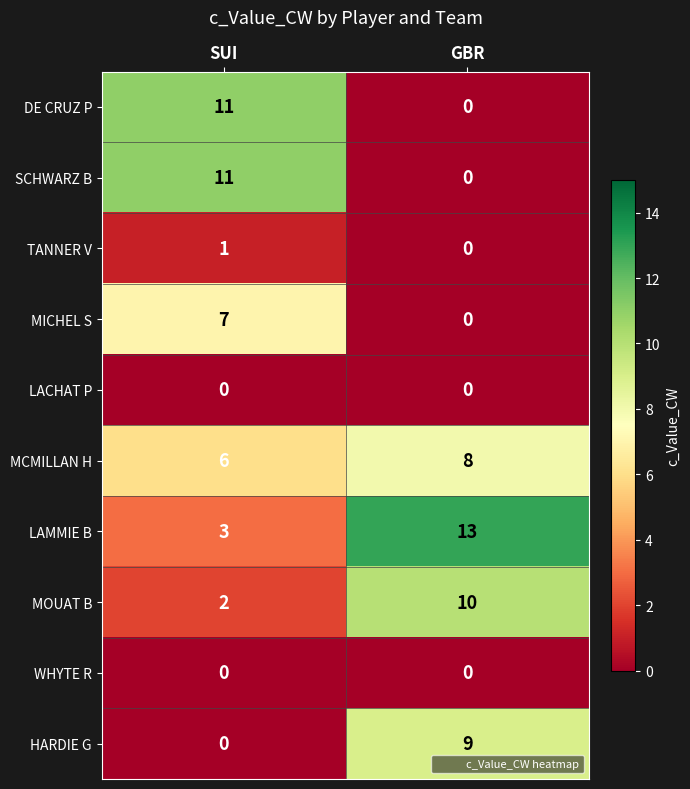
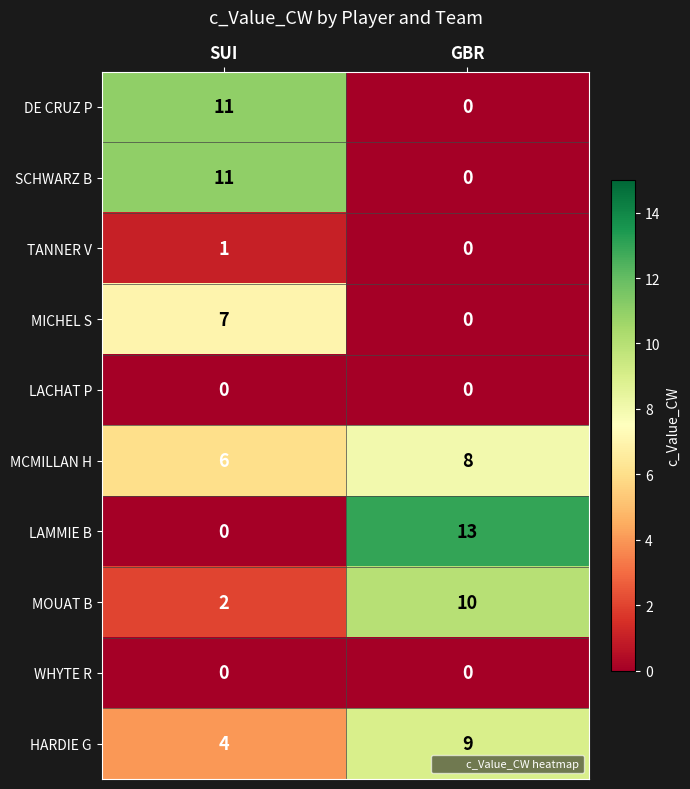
LAMMIE B, SUI: 3 -> 0
HARDIE G, SUI: 0 -> 4
